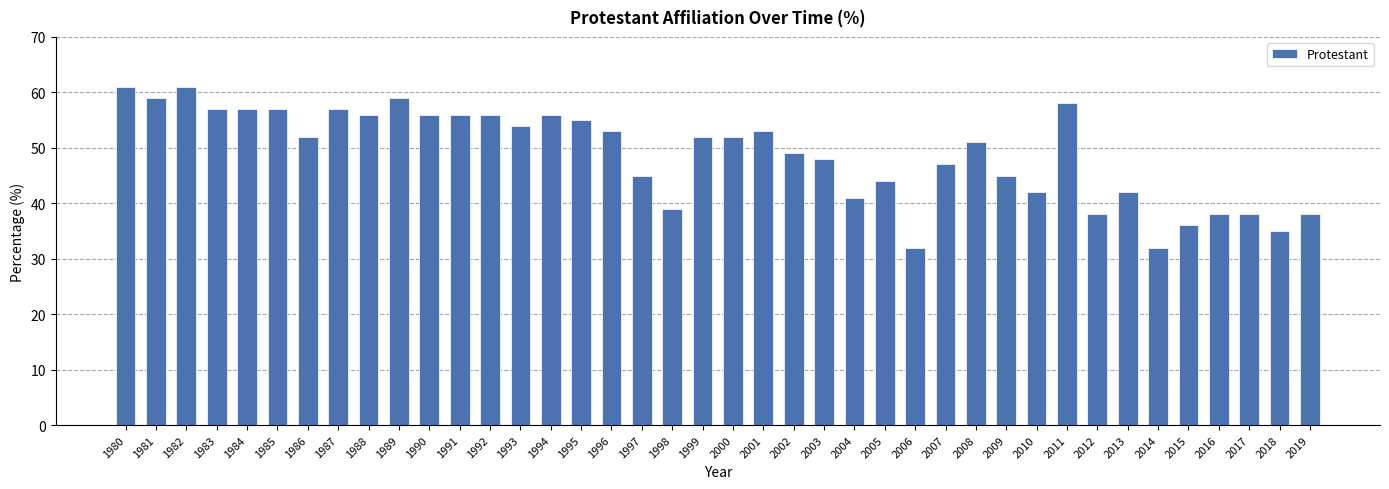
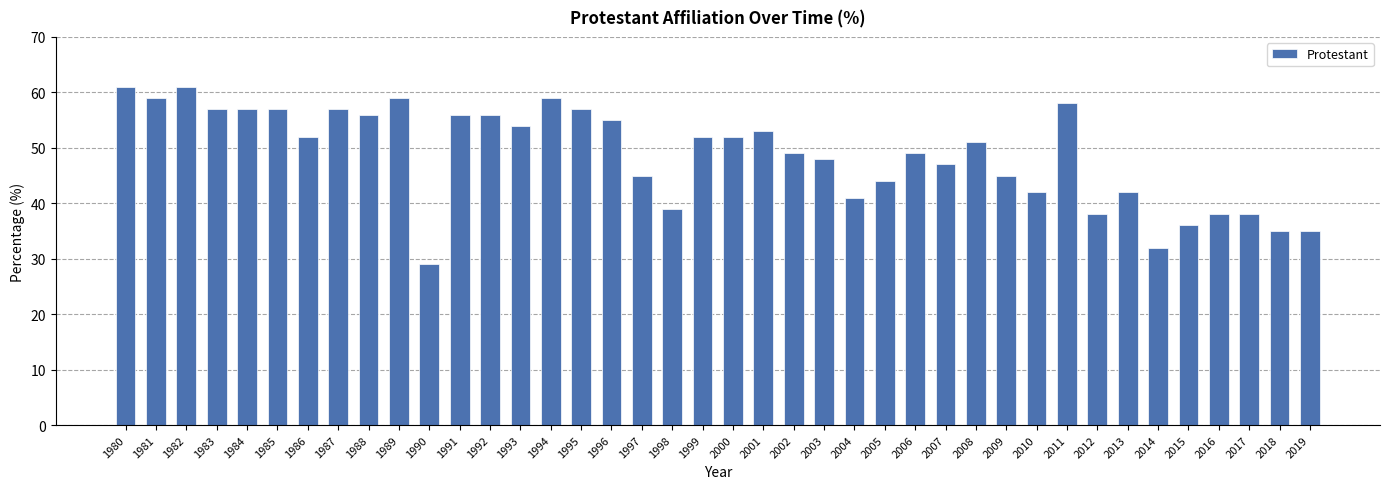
1990: 56 -> 29
1994: 56 -> 59
1995: 55 -> 57
1996: 53 -> 55
2006: 32 -> 49
2019: 38 -> 35
